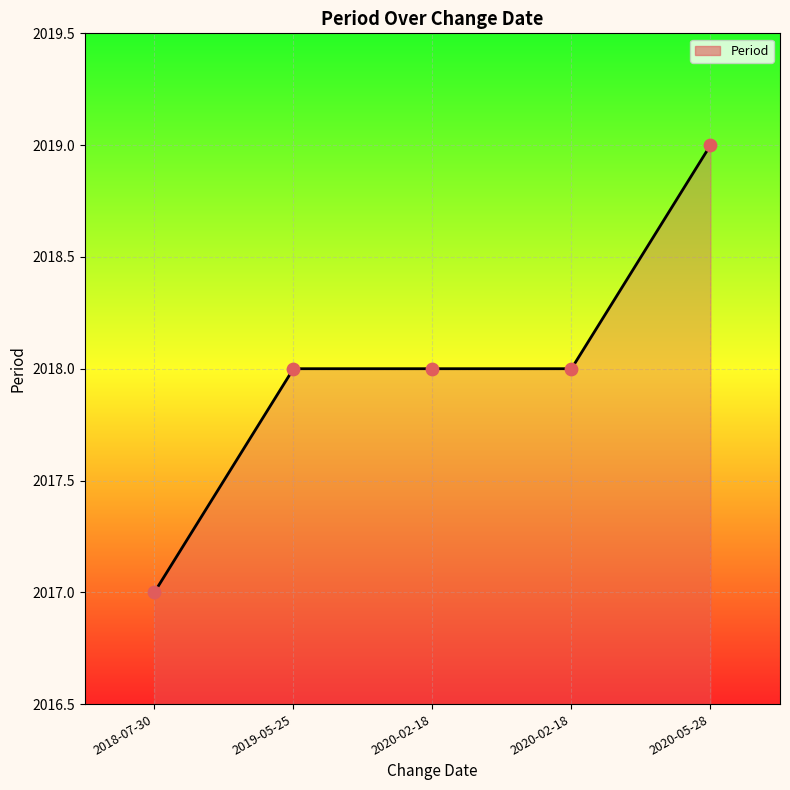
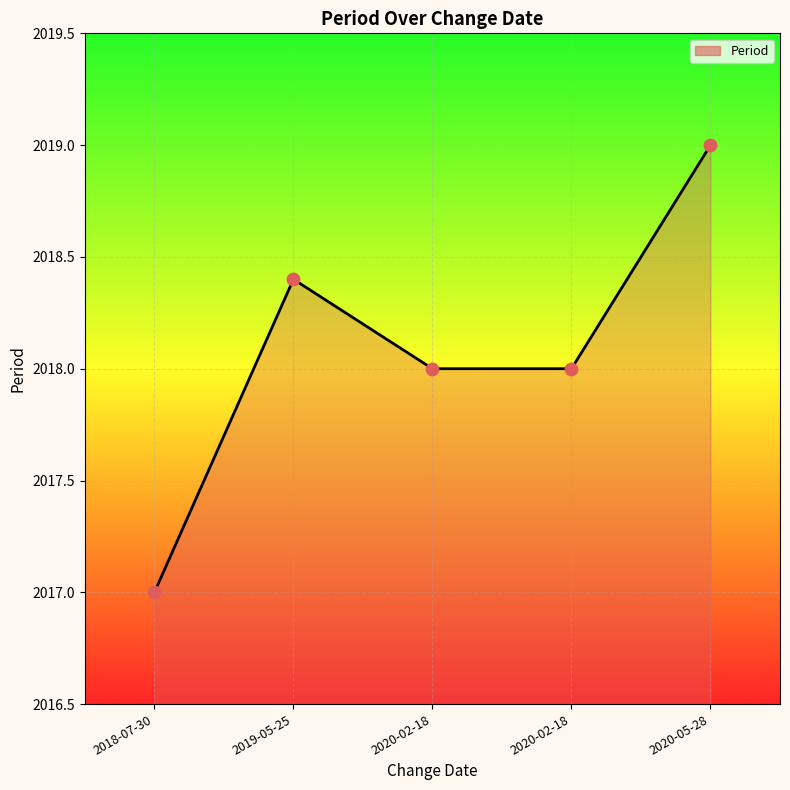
2019-05-25: 2018.0 -> 2018.4
